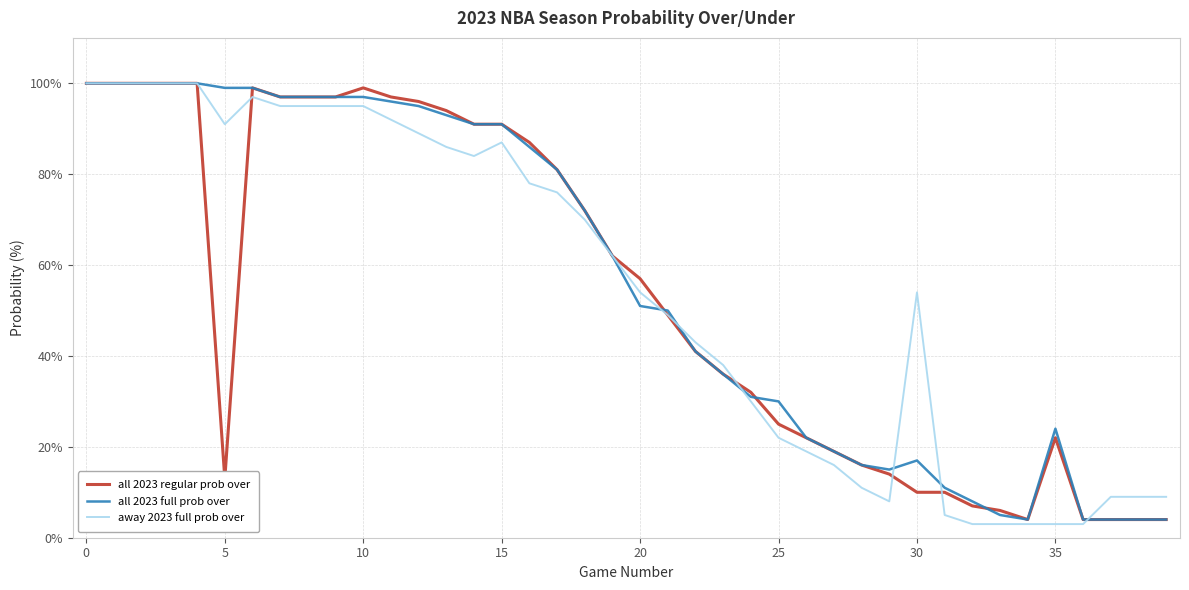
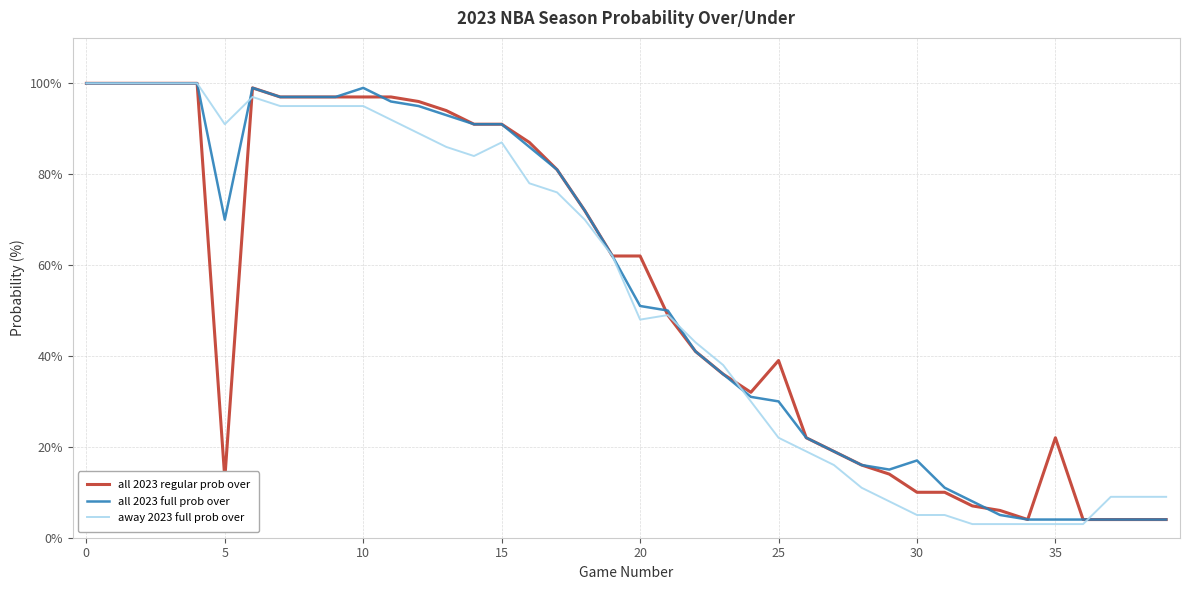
all 2023 full prob over, 5: 99% -> 70%
all 2023 regular prob over, 10: 99% -> 97%
all 2023 full prob over, 10: 97% -> 99%
all 2023 regular prob over, 20: 57% -> 62%
away 2023 full prob over, 20: 54% -> 48%
all 2023 regular prob over, 25: 25% -> 39%
away 2023 full prob over, 30: 54% -> 5%
all 2023 full prob over, 35: 24% -> 4%
